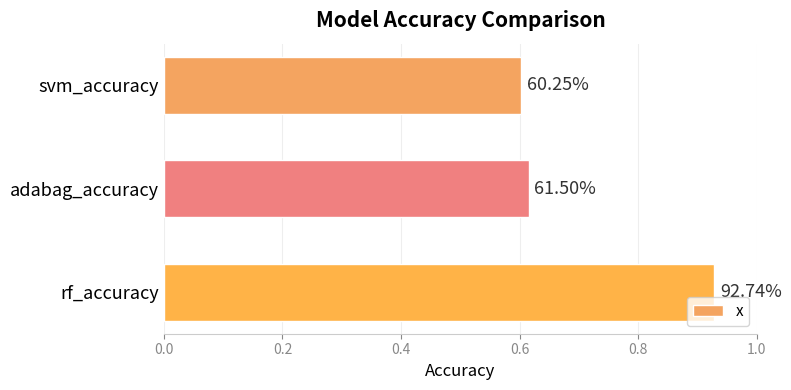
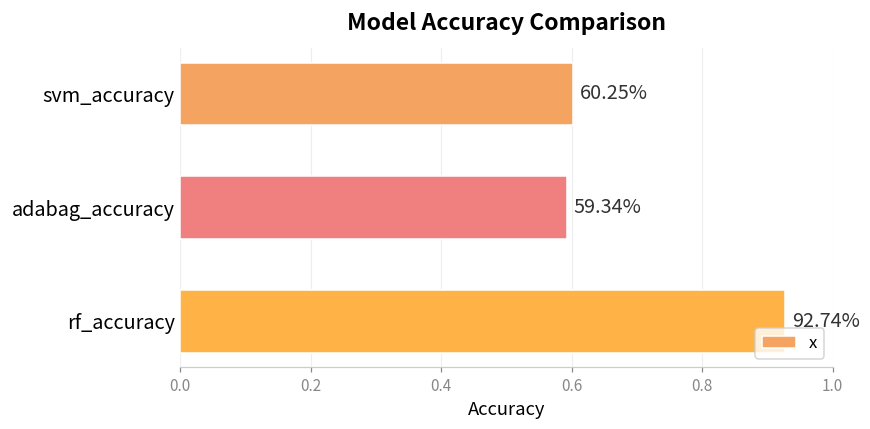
adabag_accuracy: 61.50% -> 59.34%
